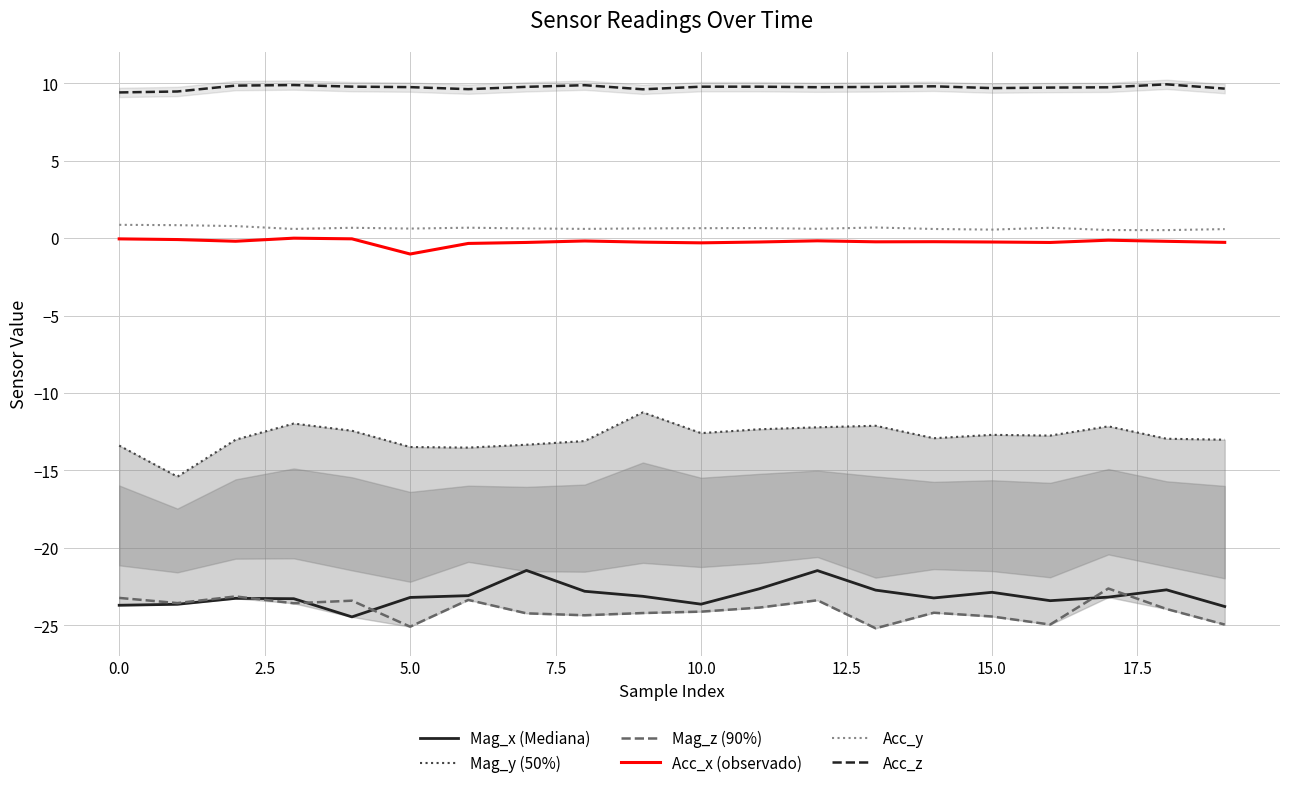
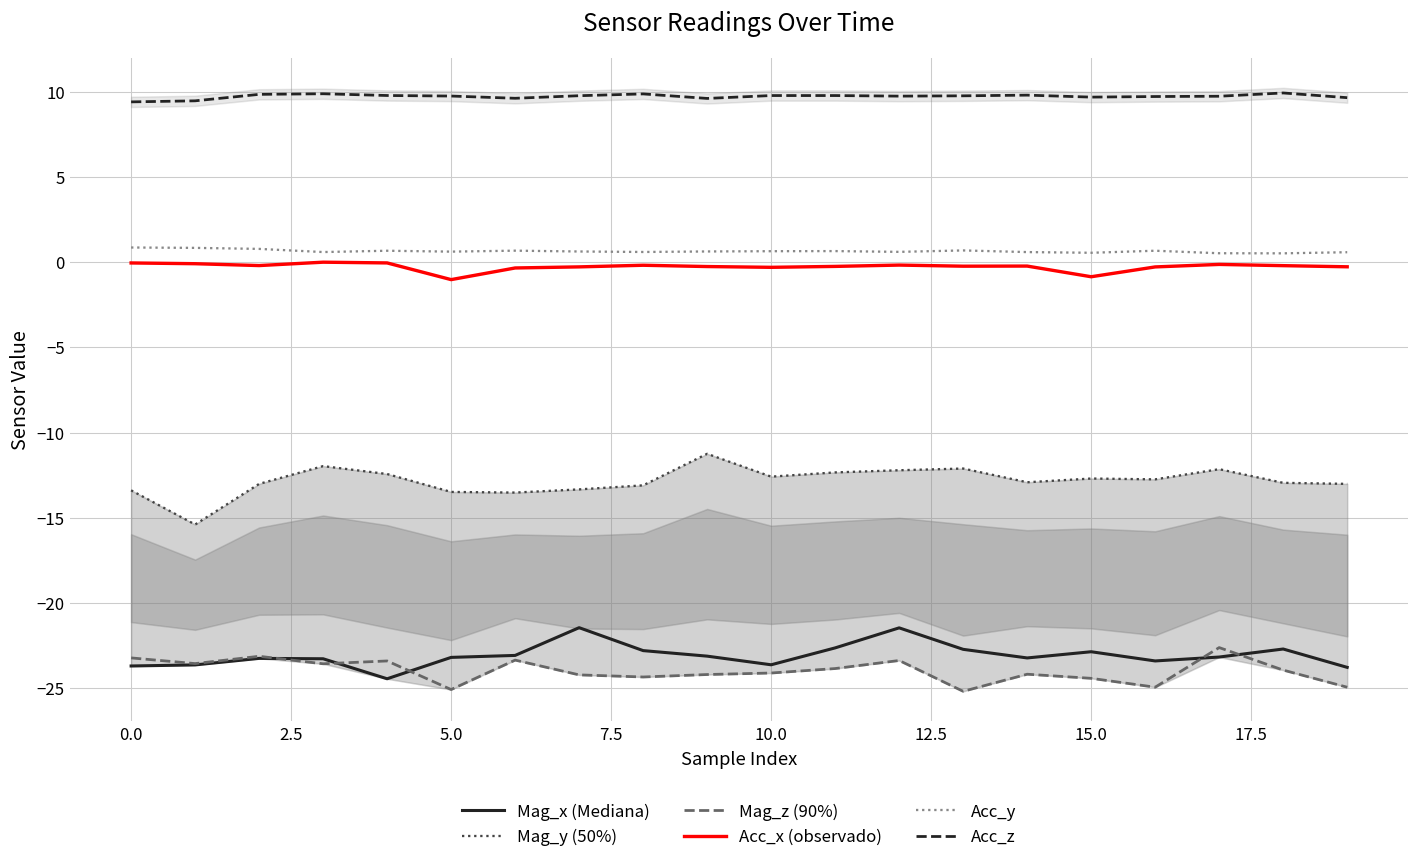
Acc_x (observado), 15.0: -0.2 -> -0.9
